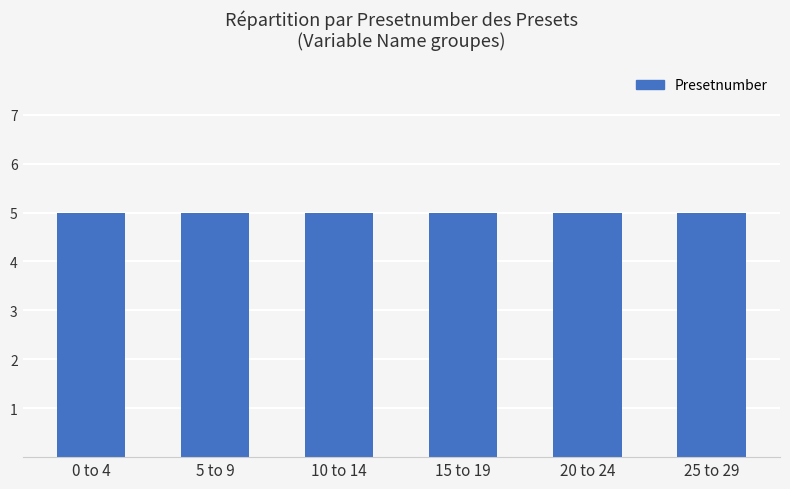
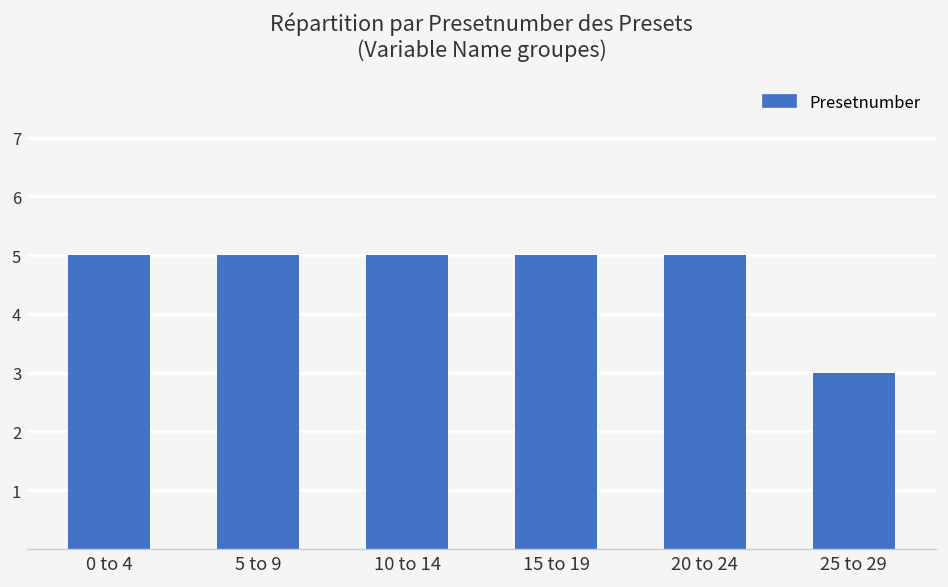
25 to 29: 5 -> 3
